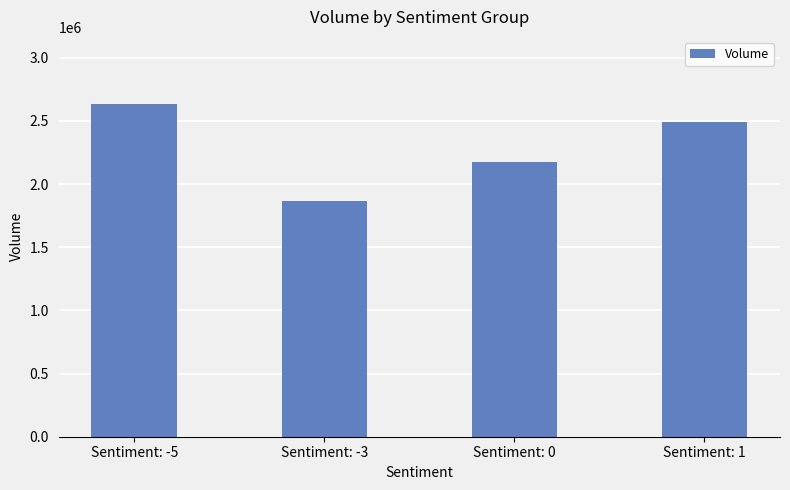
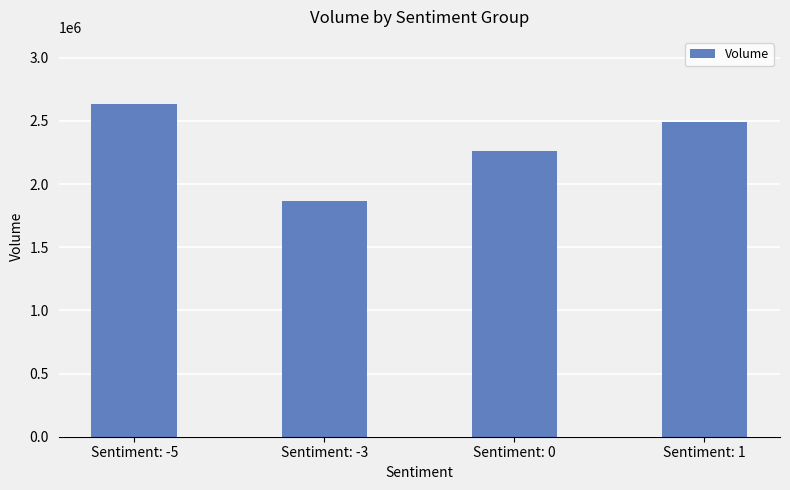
Sentiment: 0: 2170000 -> 2260000
